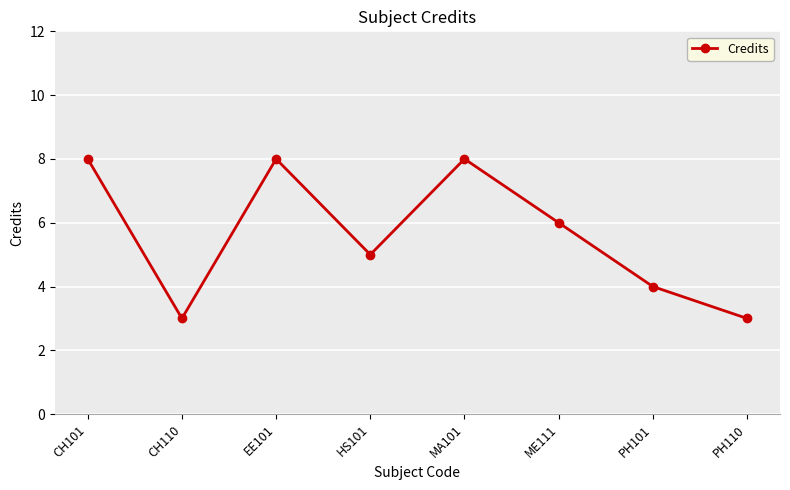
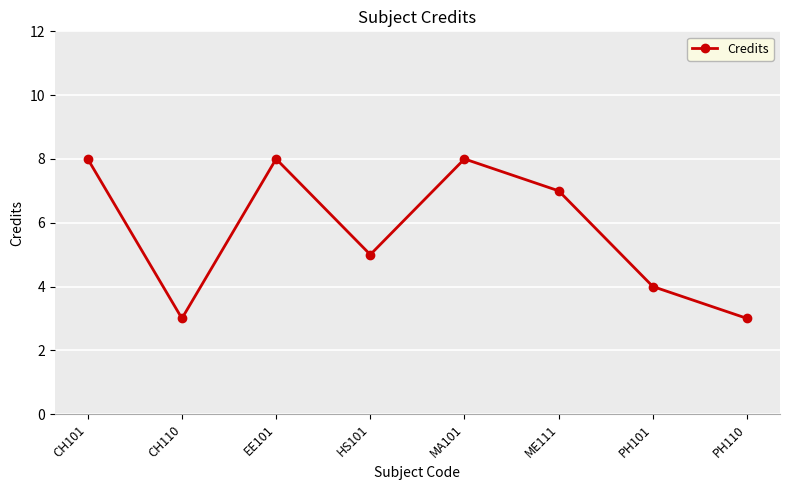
ME111: 6 -> 7
